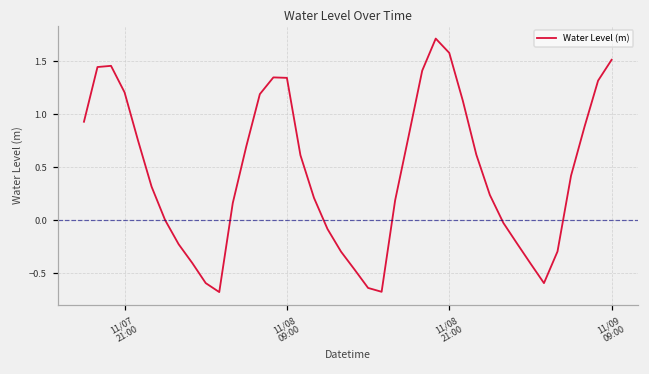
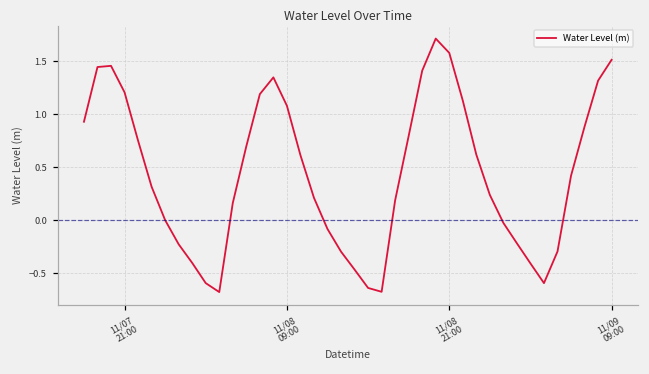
11/08 09:00: 1.3 -> 1.1
